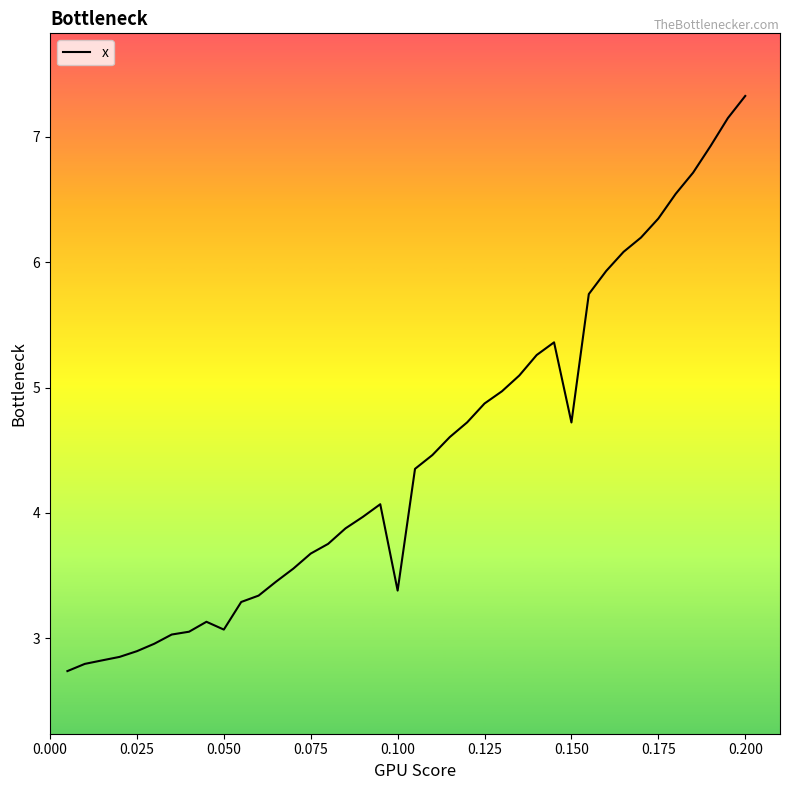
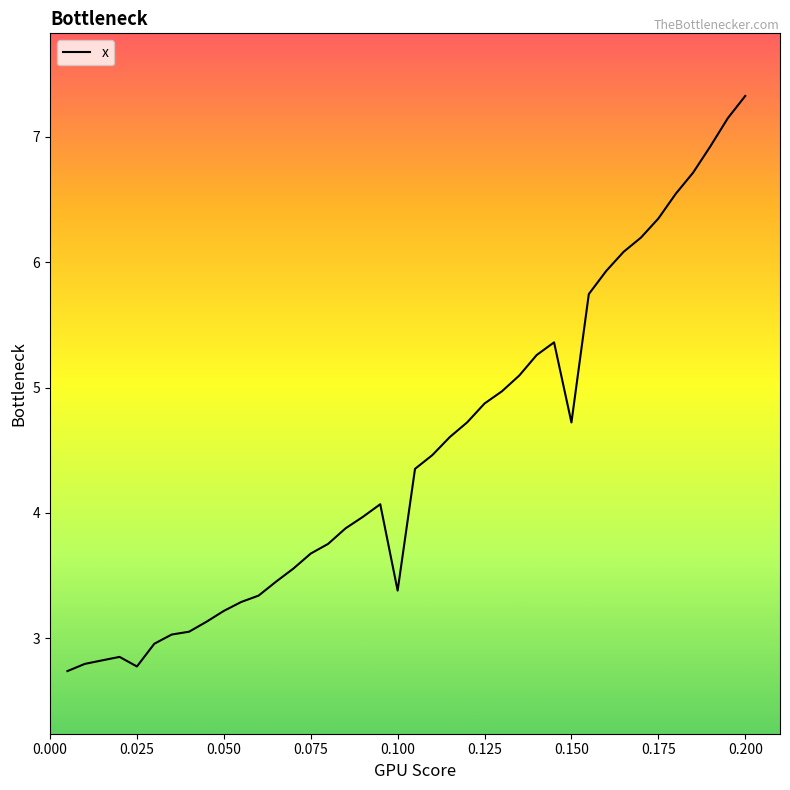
0.025: 2.90 -> 2.77
0.050: 3.07 -> 3.22
